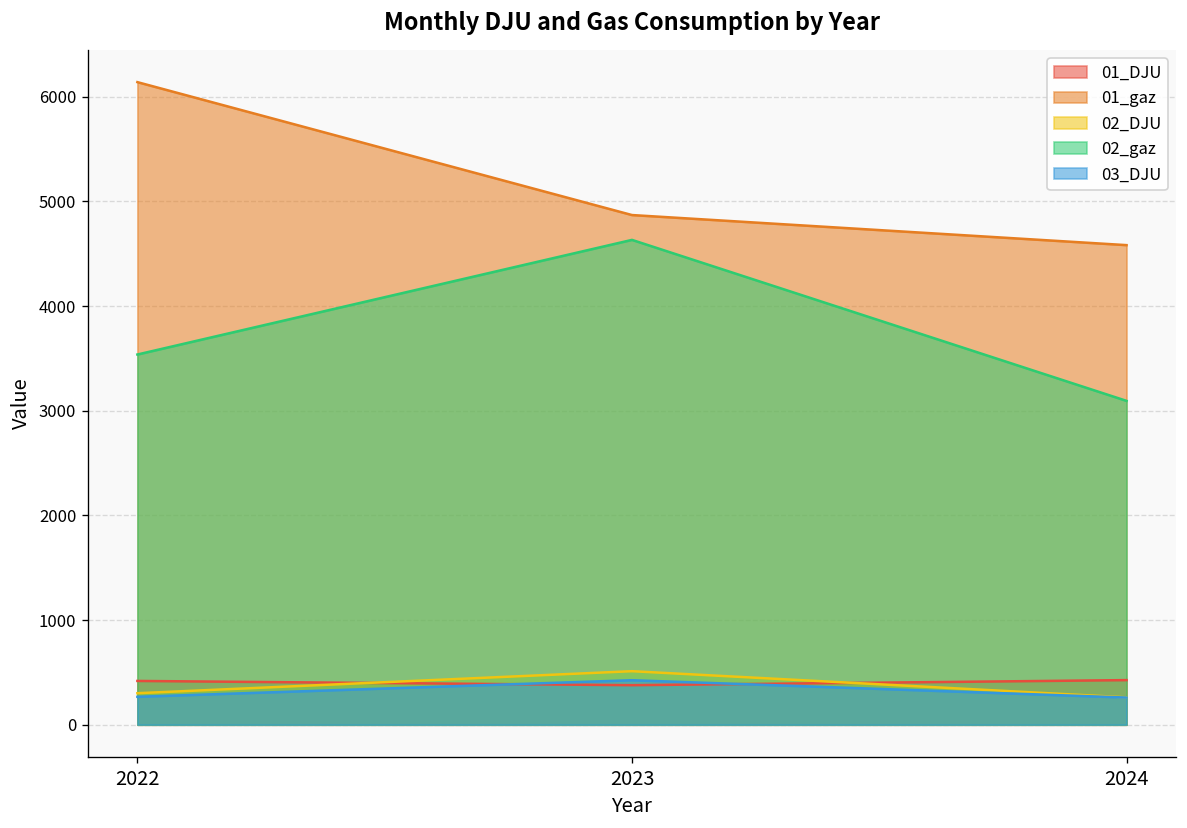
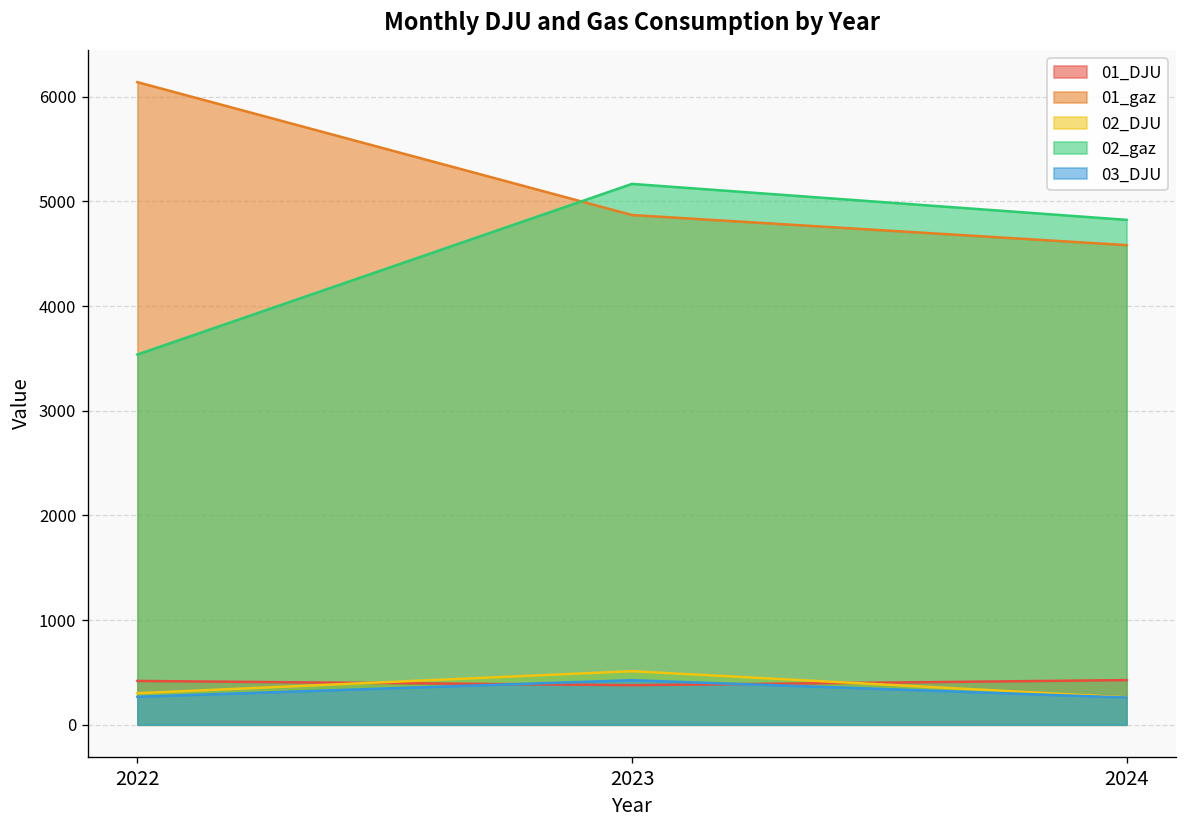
02_gaz, 2023: 4600 -> 5200
02_gaz, 2024: 3100 -> 4800
